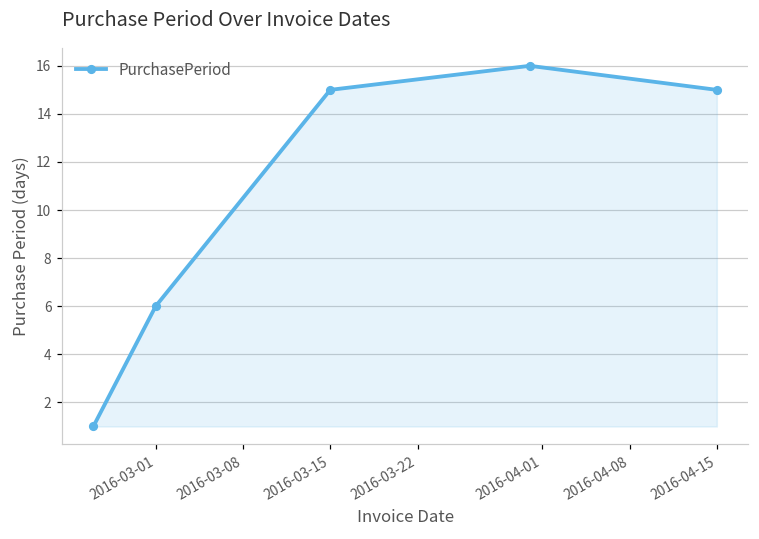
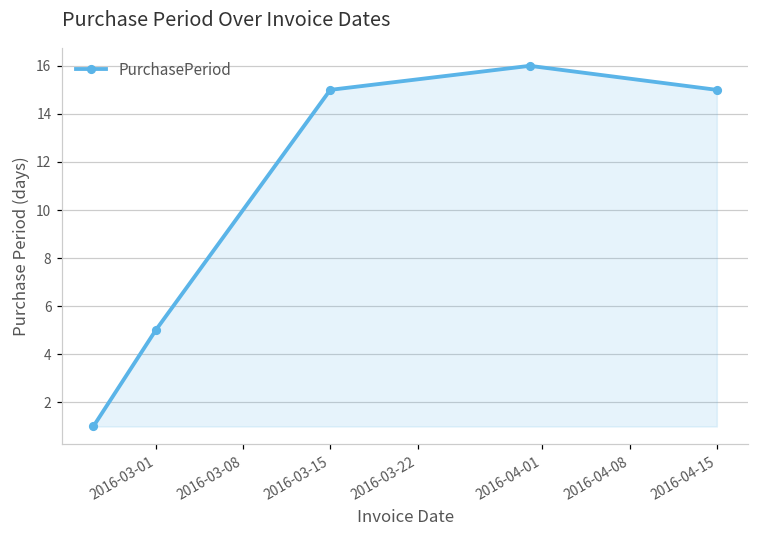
2016-03-01: 6 -> 5
